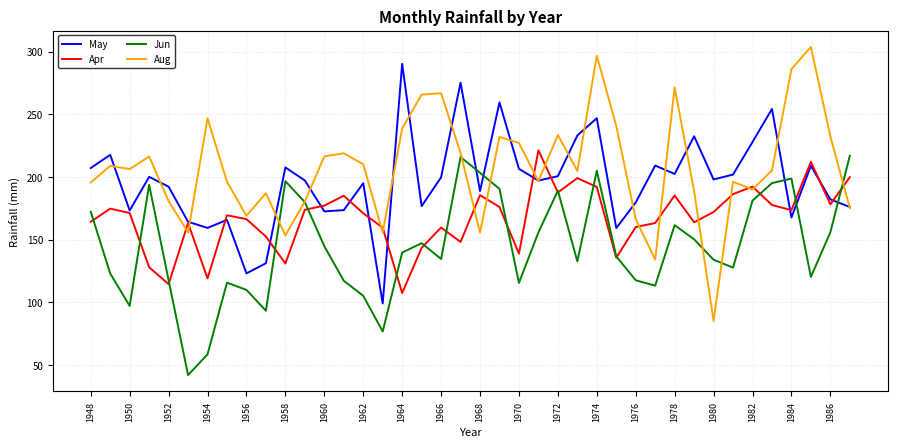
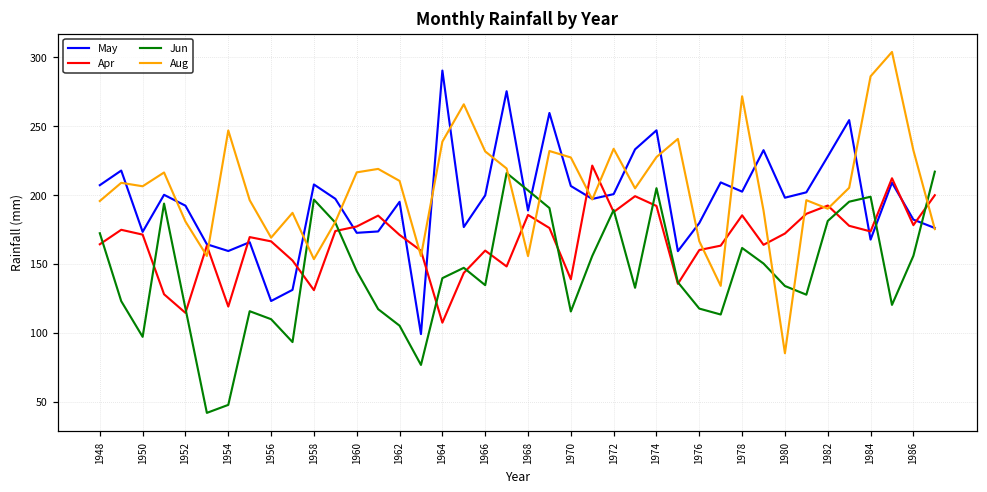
Jun, 1954: 58 -> 48
Aug, 1966: 267 -> 232
Aug, 1974: 297 -> 228
